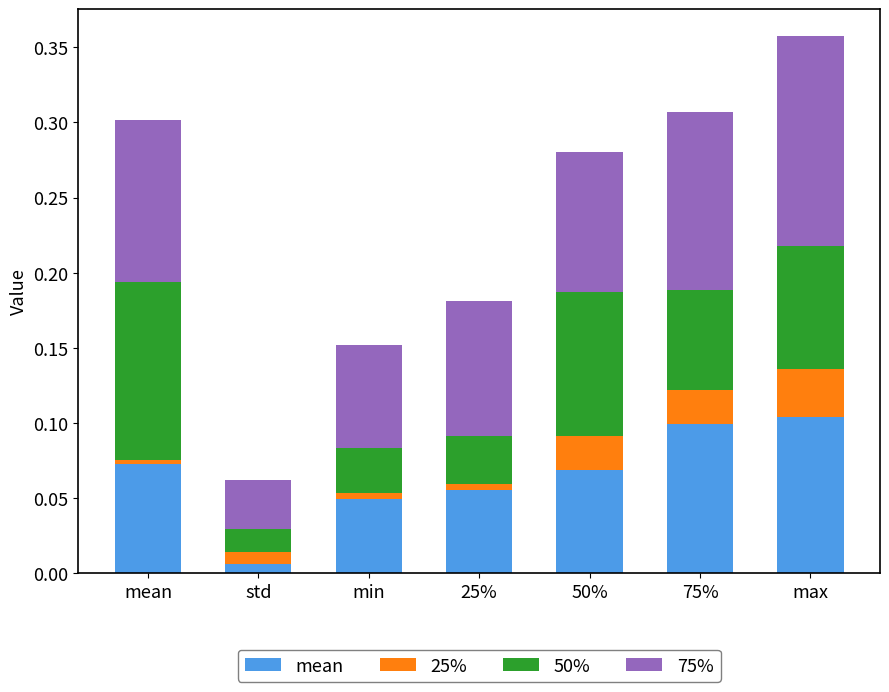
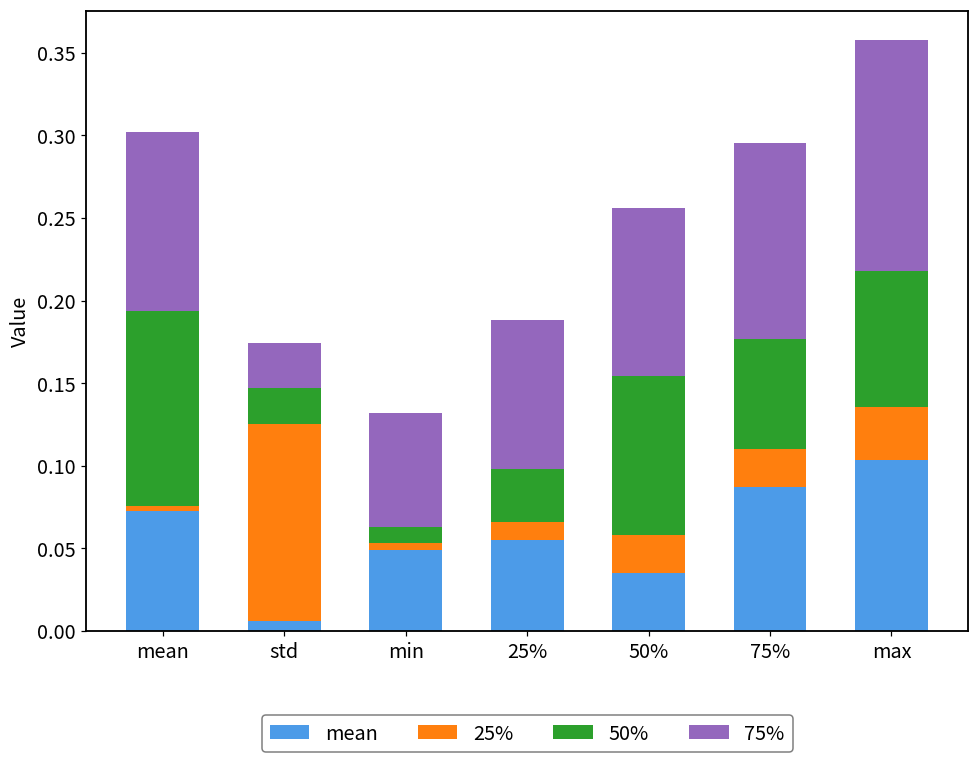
25%, std: 0.008 -> 0.120
50%, std: 0.015 -> 0.022
75%, std: 0.033 -> 0.027
50%, min: 0.03 -> 0.01
25%, 25%: 0.004 -> 0.011
mean, 50%: 0.069 -> 0.035
75%, 50%: 0.093 -> 0.102
mean, 75%: 0.099 -> 0.087
